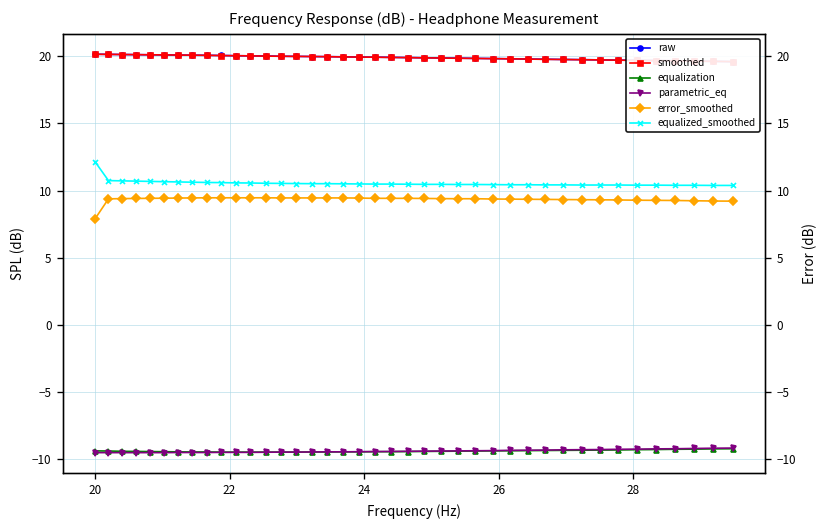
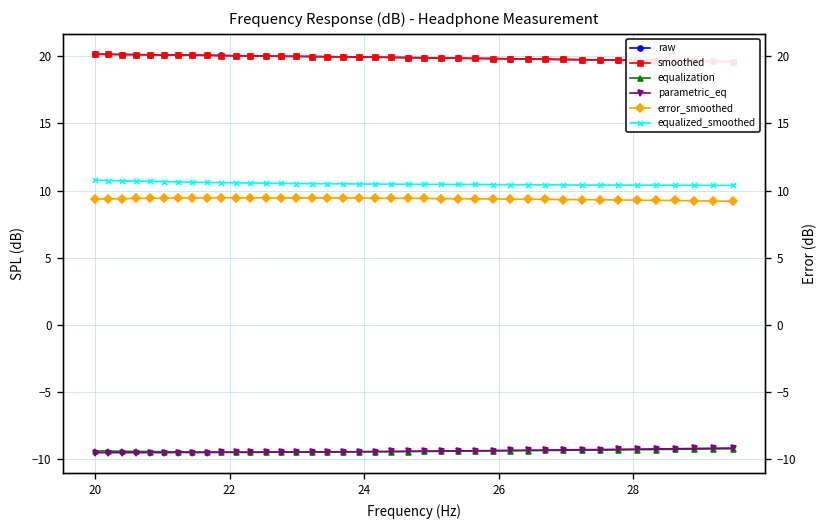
error_smoothed, 20: 7.9 -> 9.4
equalized_smoothed, 20: 12.2 -> 10.8
